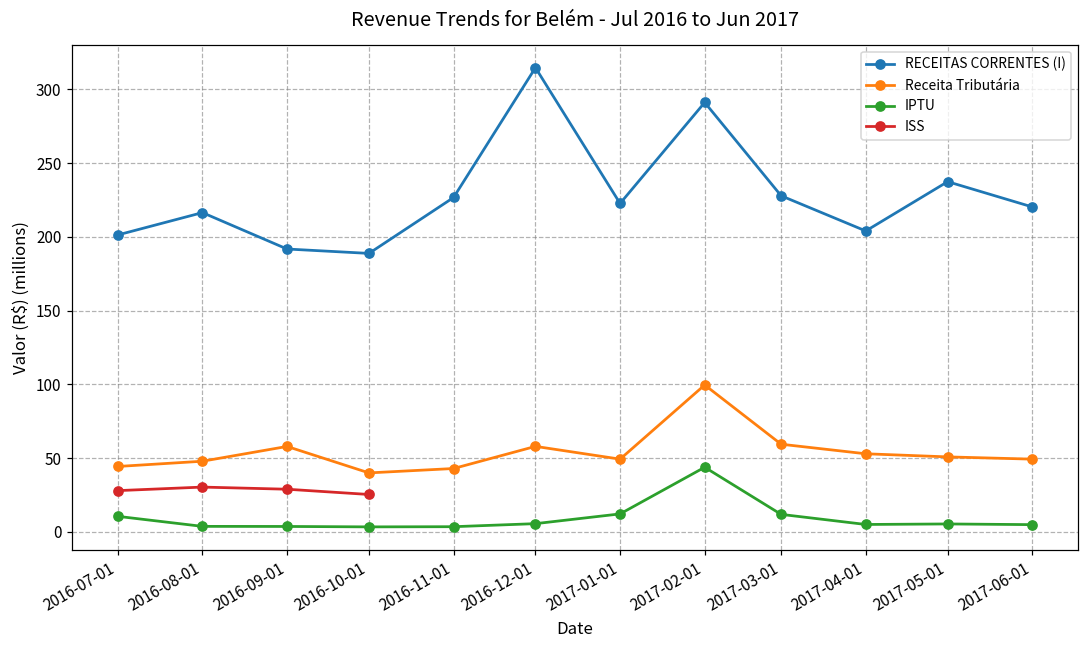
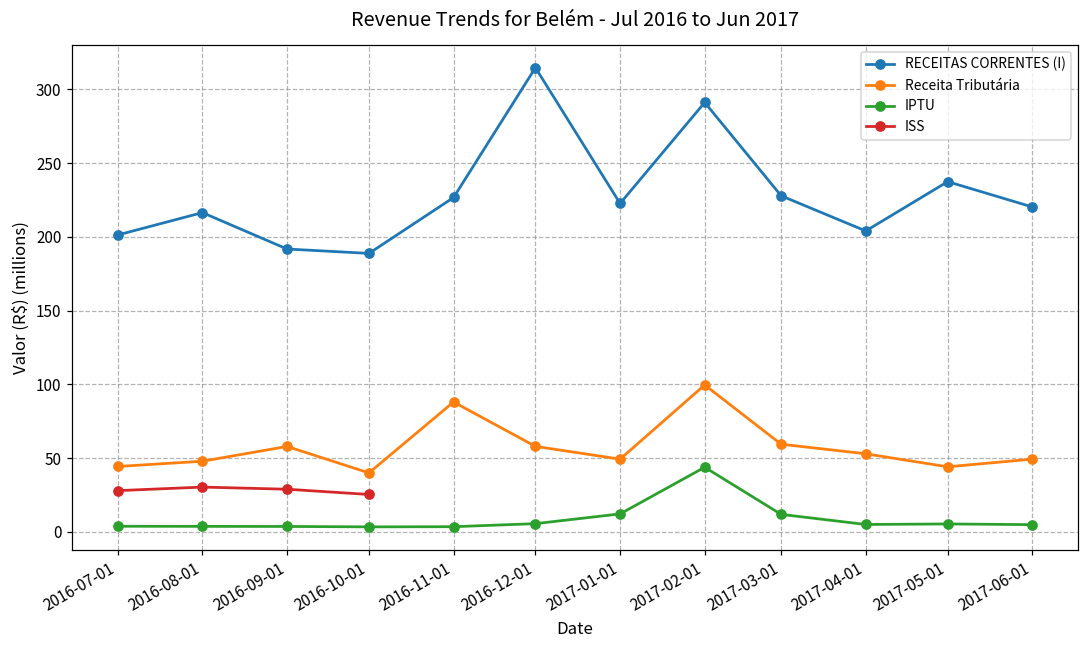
IPTU, 2016-07-01: 10 -> 4
Receita Tributária, 2016-11-01: 43 -> 88
Receita Tributária, 2017-05-01: 51 -> 44
